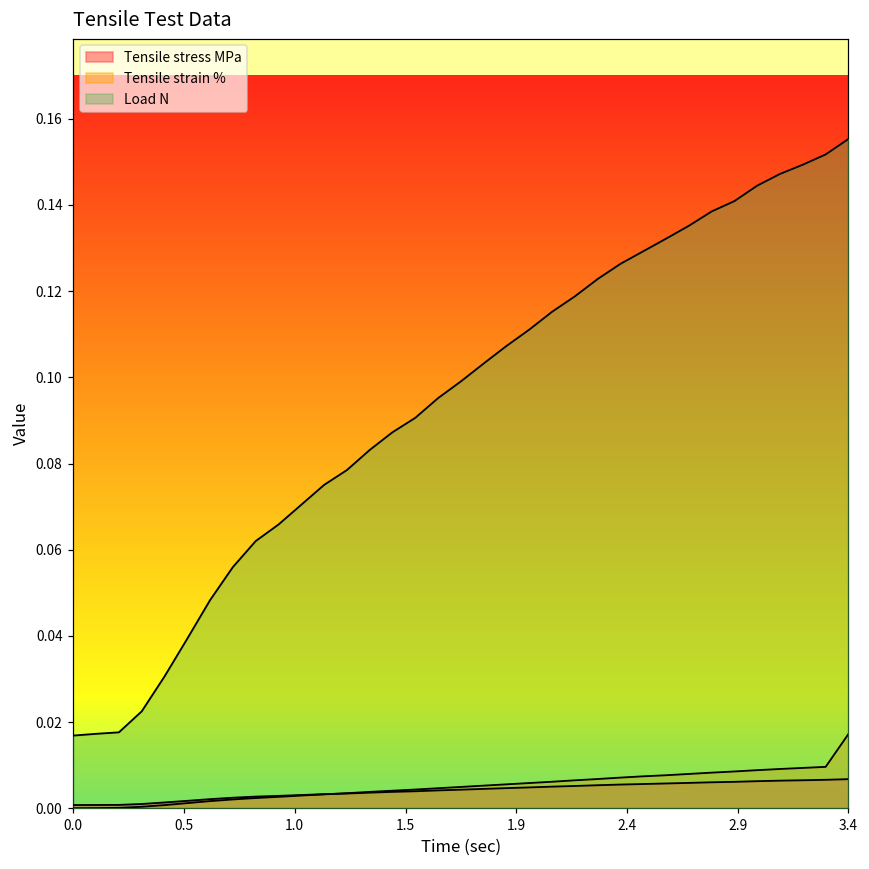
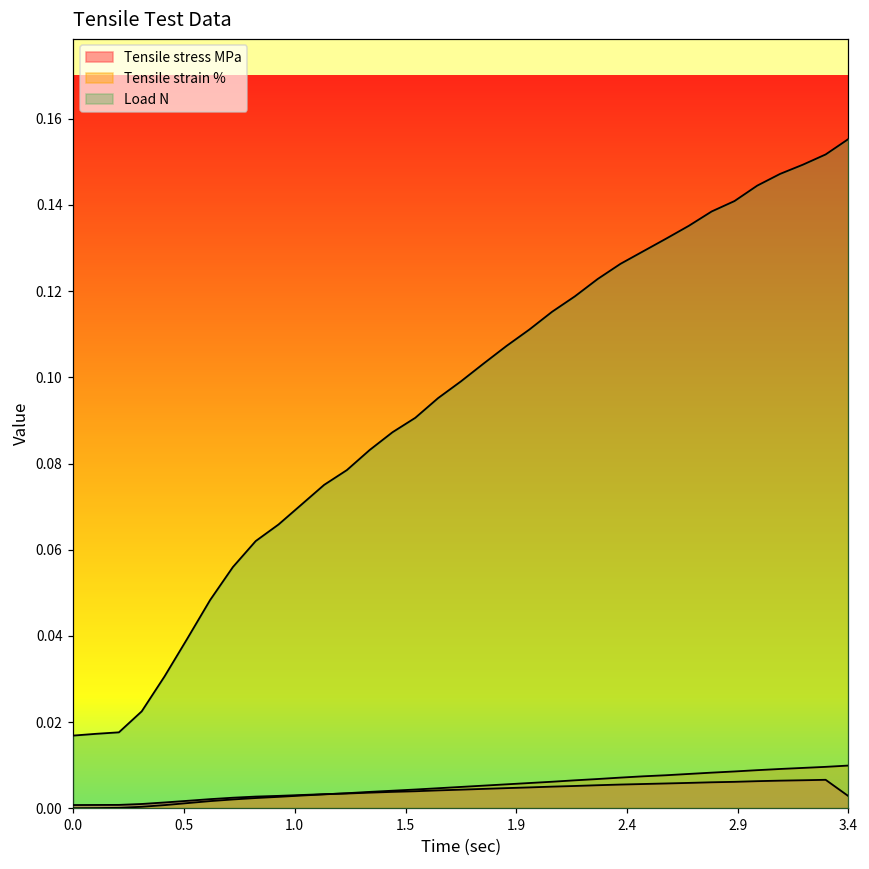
Tensile stress MPa, 3.4: 0.007 -> 0.003
Tensile strain %, 3.4: 0.017 -> 0.010
